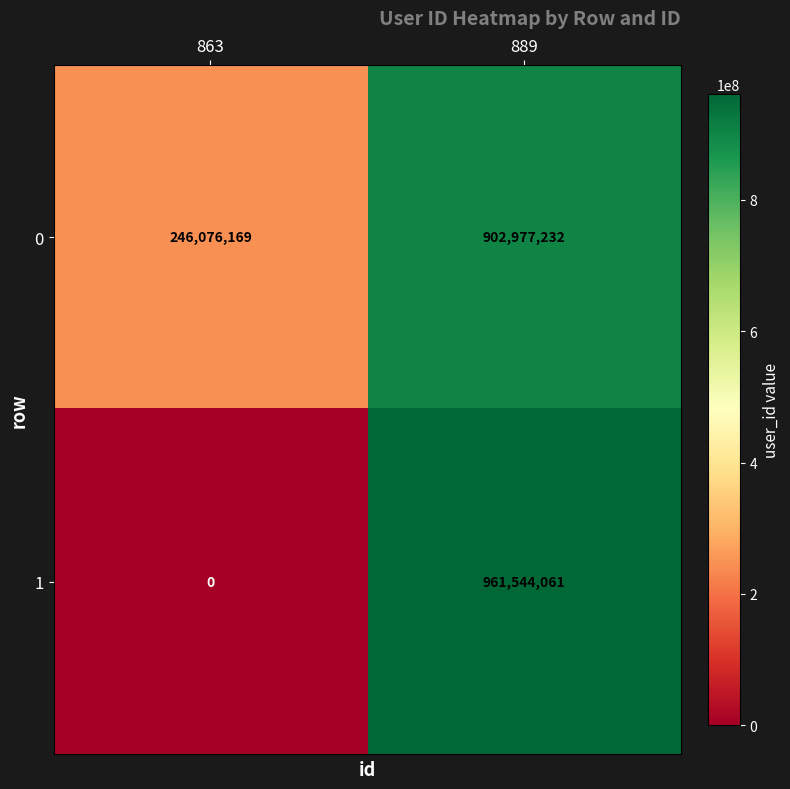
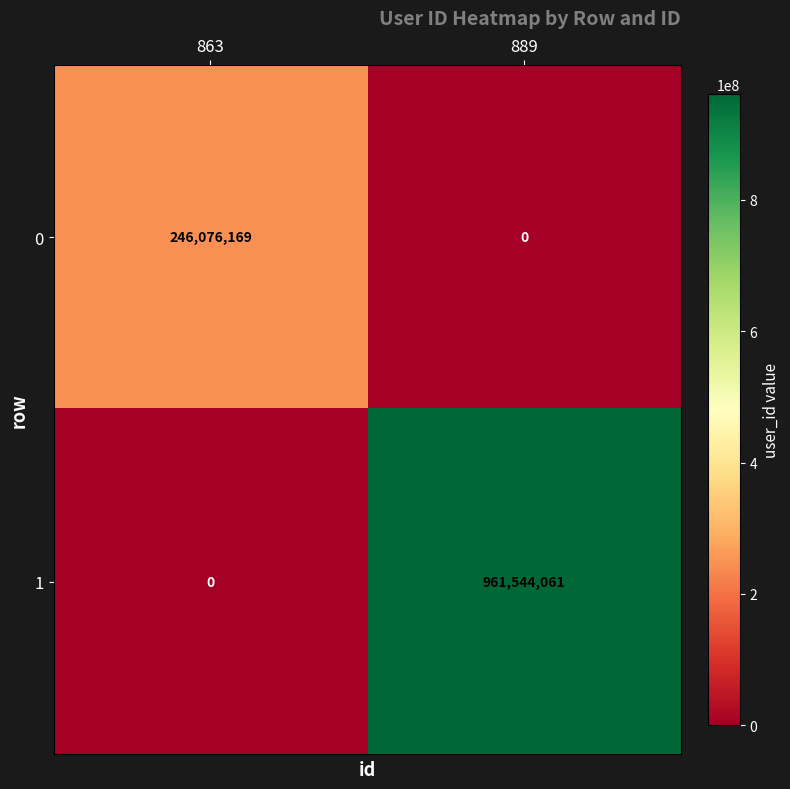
0, 889: 902,977,232 -> 0
